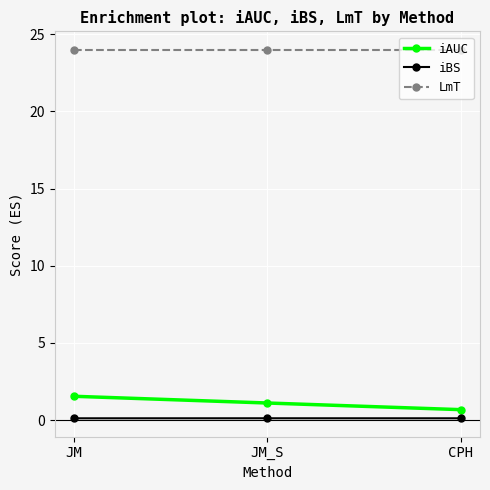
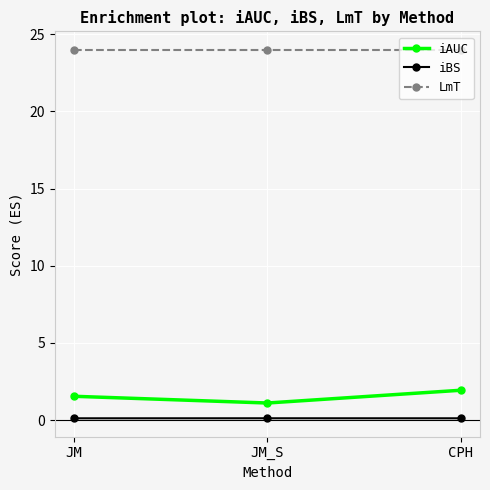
iAUC, CPH: 0.7 -> 1.9
